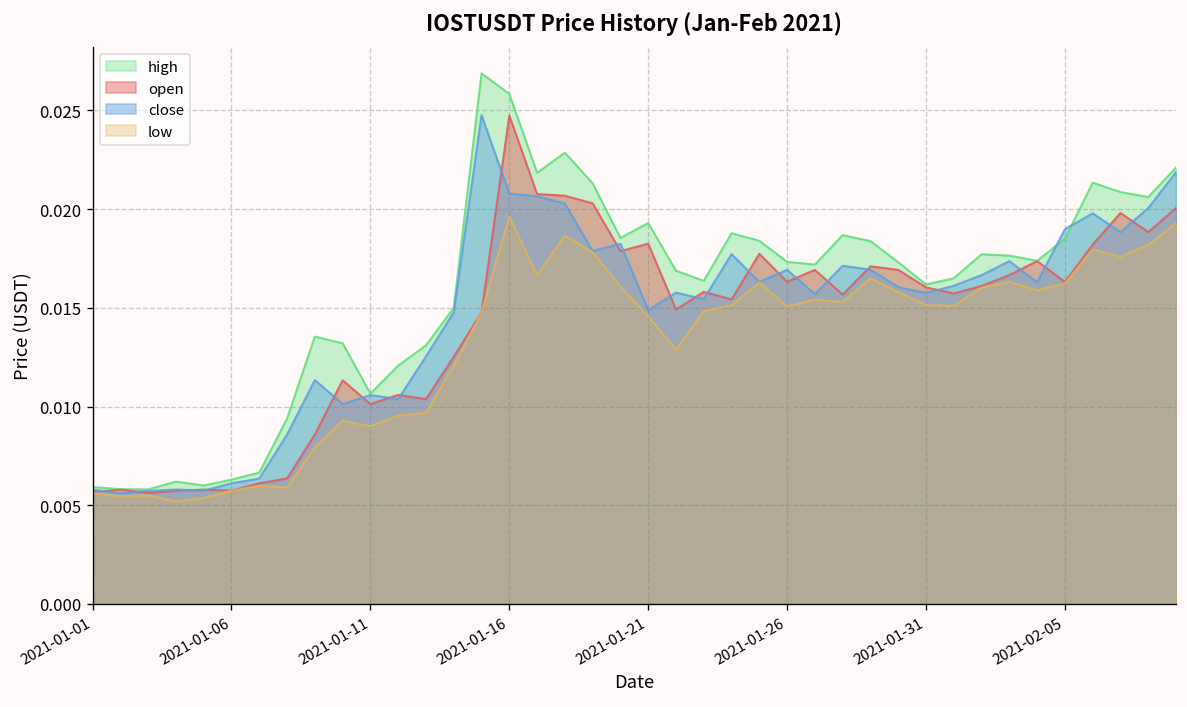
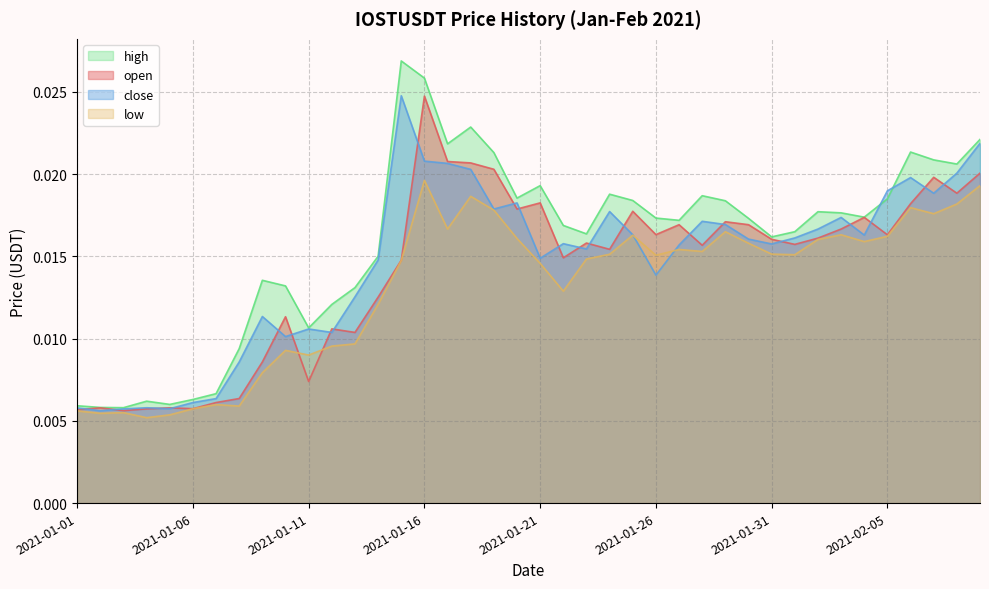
open, 2021-01-11: 0.0101 -> 0.0074
close, 2021-01-26: 0.0169 -> 0.0139
